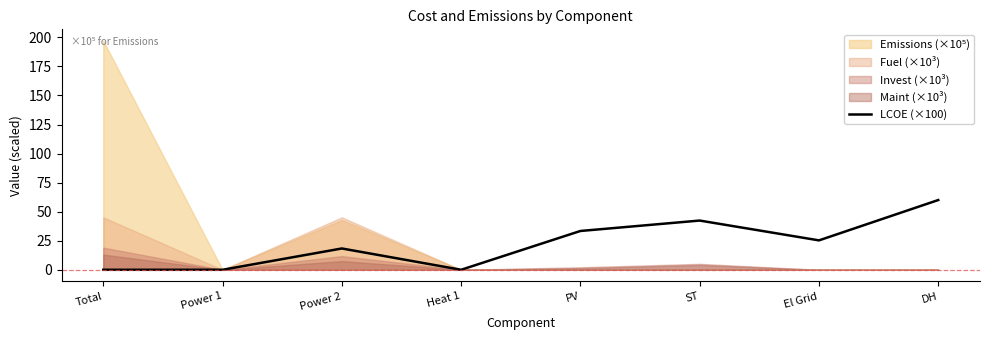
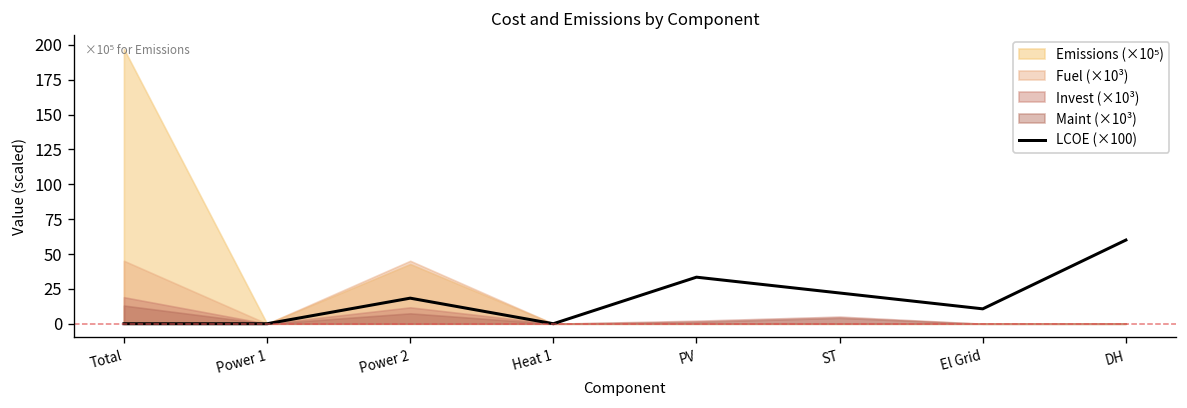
LCOE (×100), ST: 42 -> 22
LCOE (×100), El Grid: 25 -> 11
